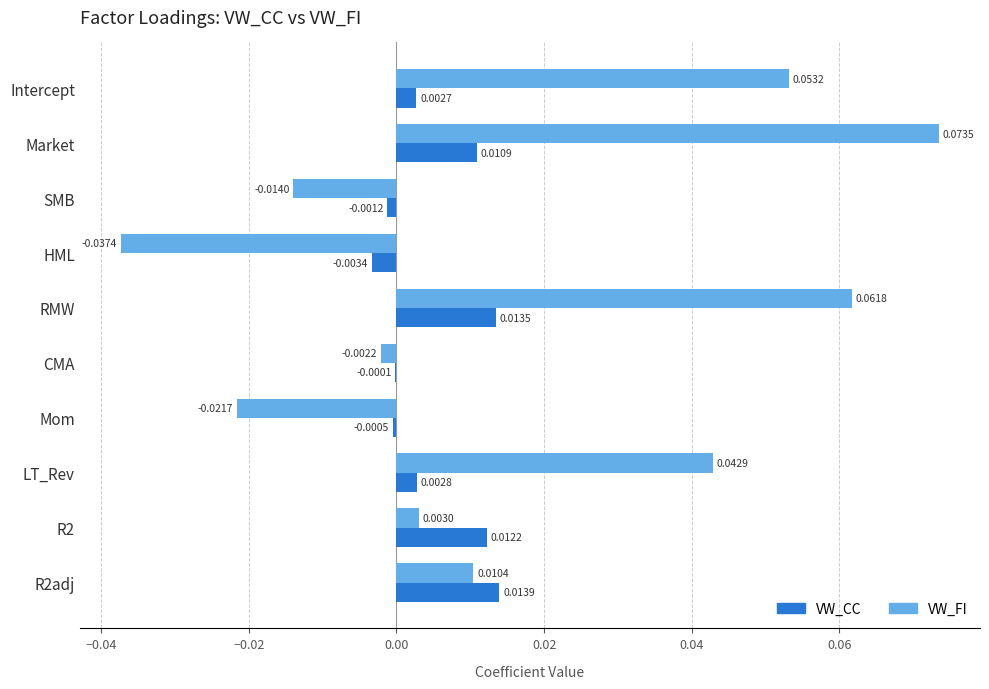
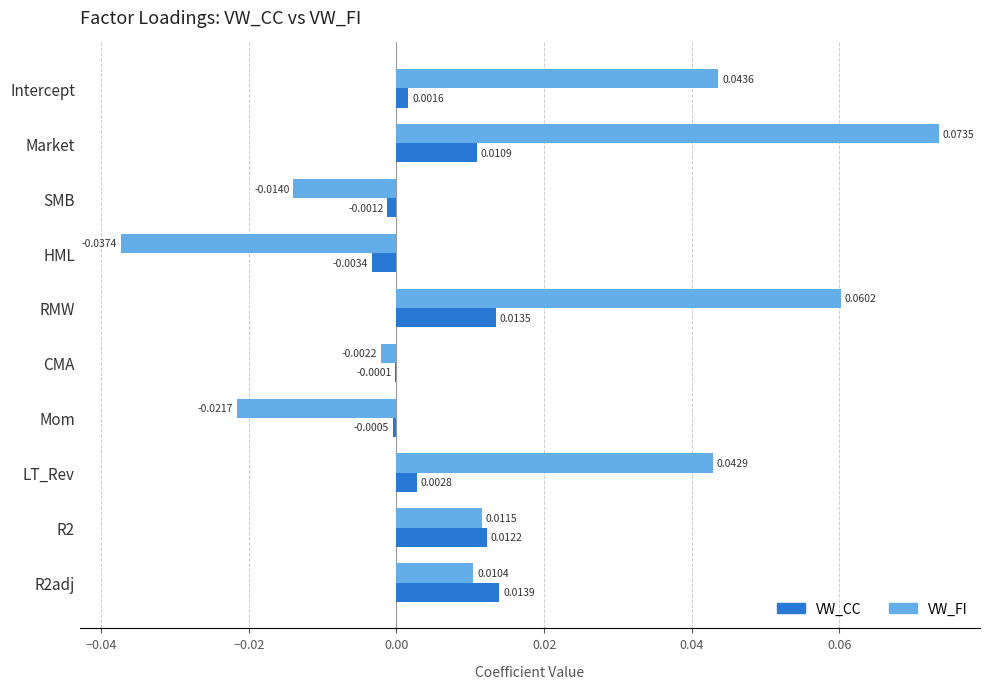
VW_FI, Intercept: 0.0532 -> 0.0436
VW_CC, Intercept: 0.0027 -> 0.0016
VW_FI, RMW: 0.0618 -> 0.0602
VW_FI, R2: 0.0030 -> 0.0115
